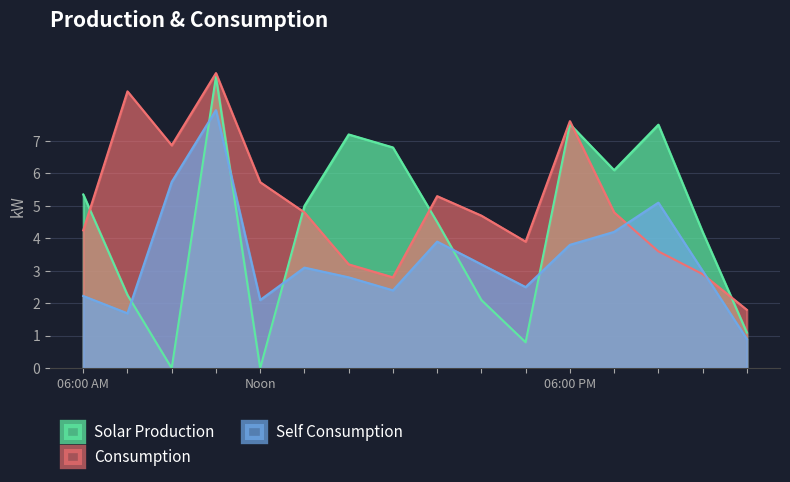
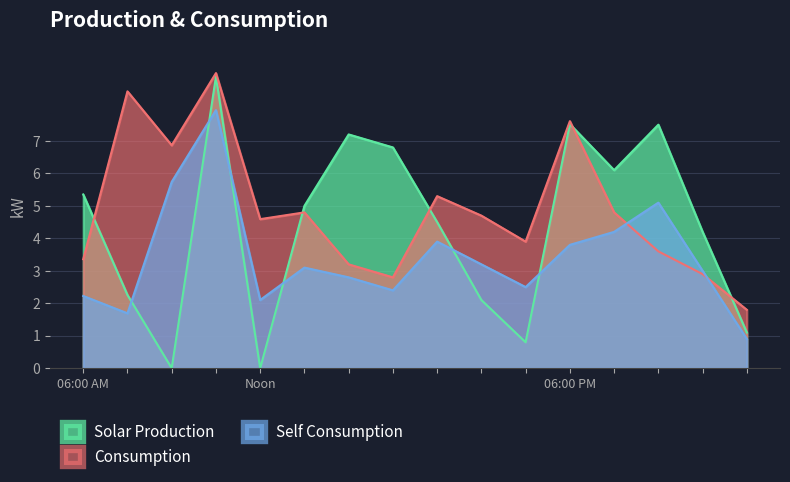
Consumption, 06:00 AM: 4.2 -> 3.4
Consumption, Noon: 5.7 -> 4.6
